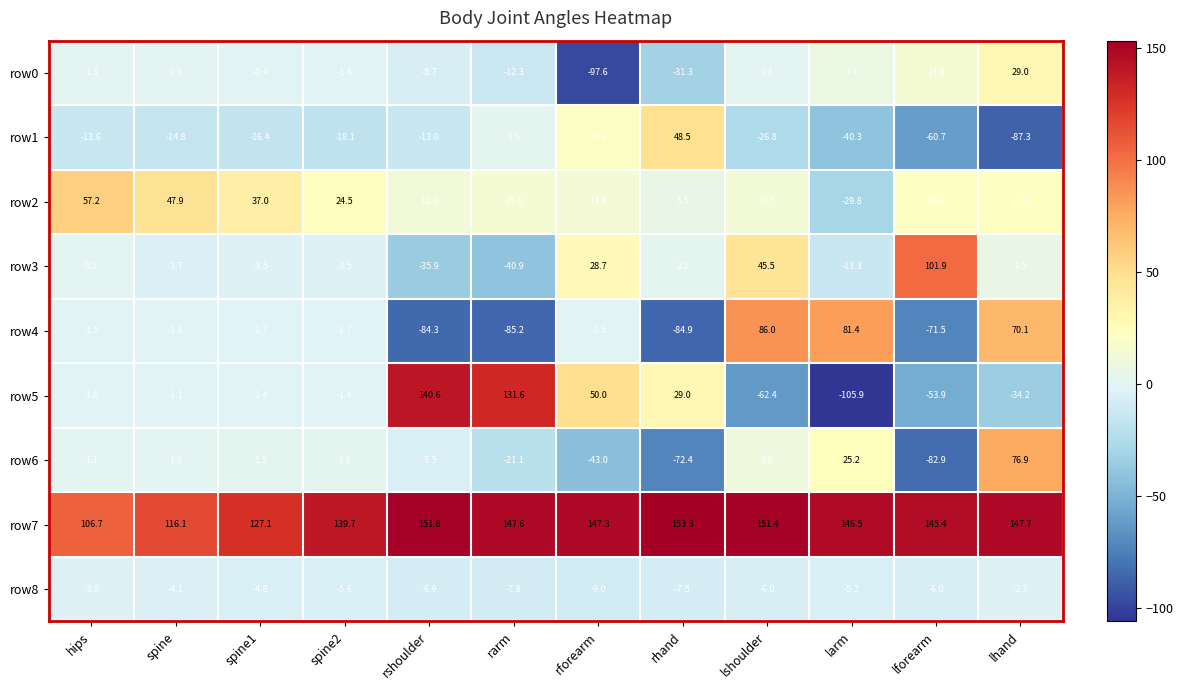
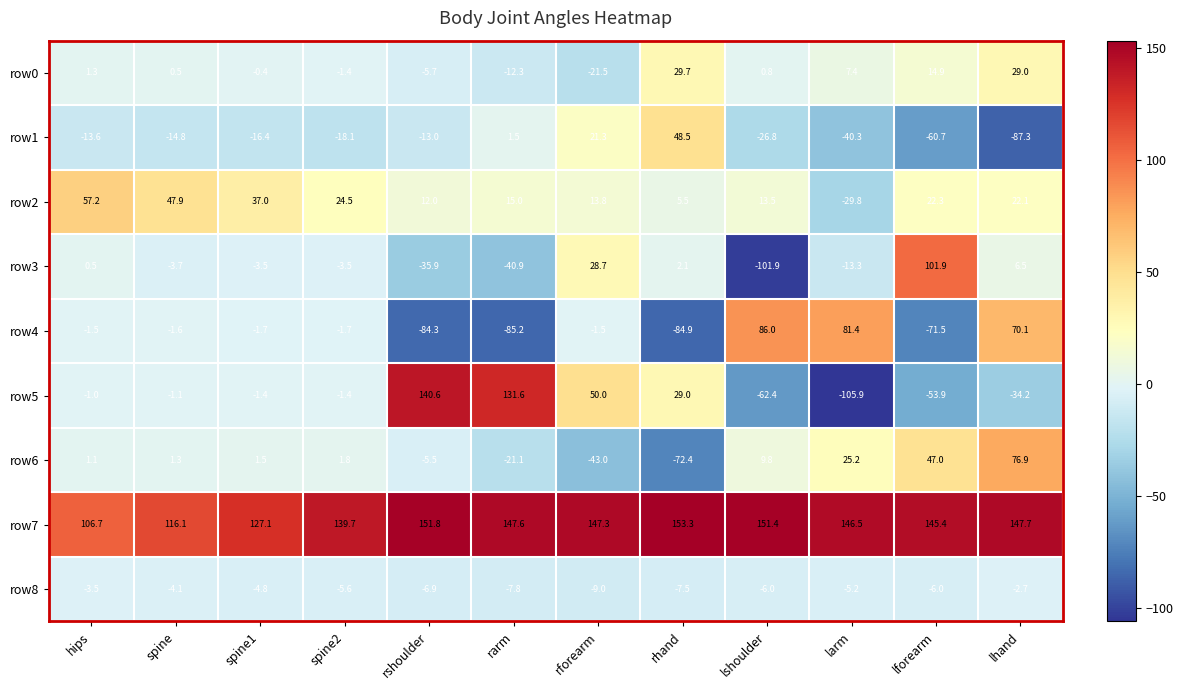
row0, rforearm: -97.6 -> -21.5
row0, rhand: -31.3 -> 29.7
row3, lshoulder: 45.5 -> -101.9
row6, lforearm: -82.9 -> 47.0
